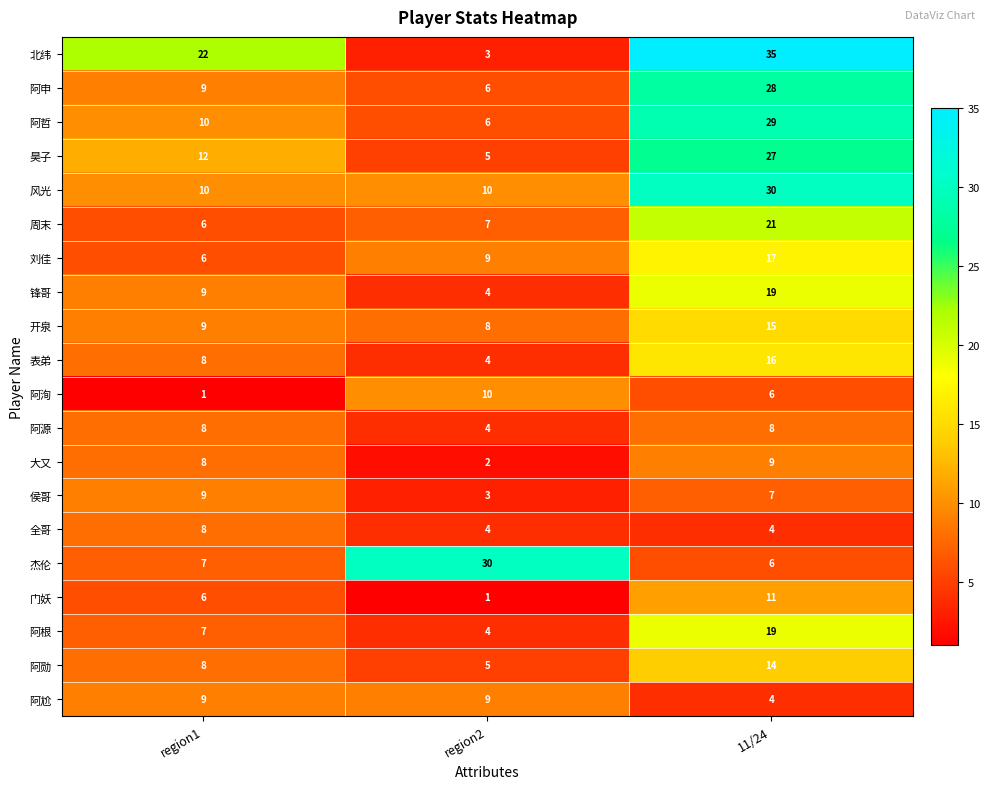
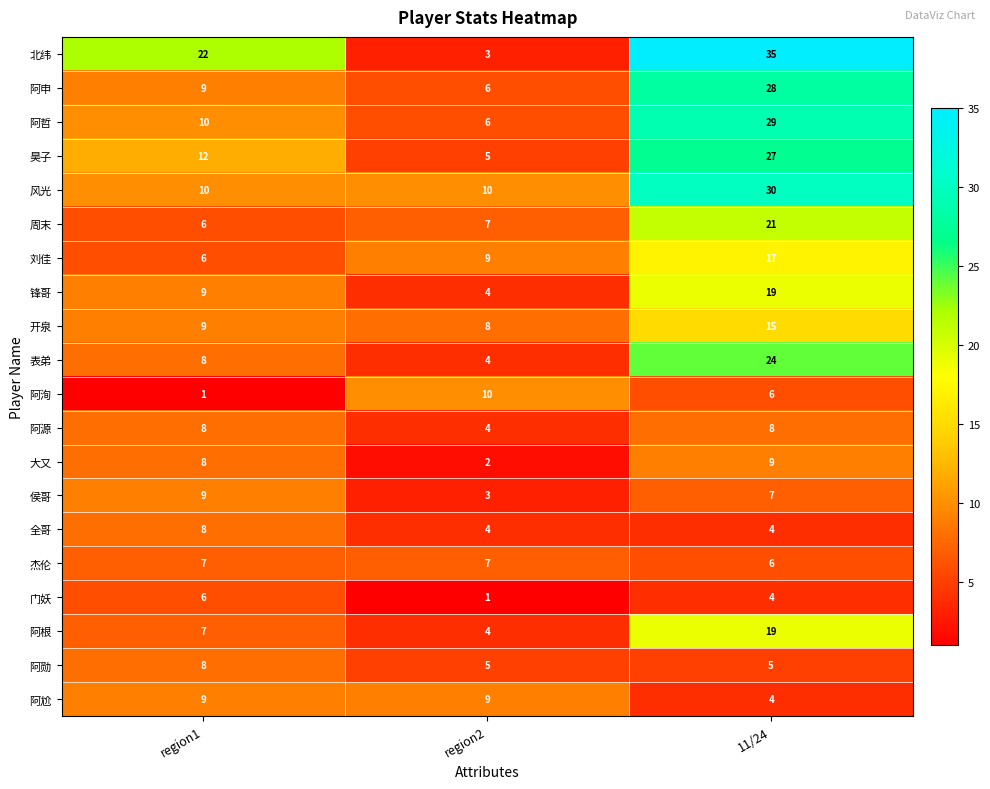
表弟, 11/24: 16 -> 24
杰伦, region2: 30 -> 7
门妖, 11/24: 11 -> 4
阿勋, 11/24: 14 -> 5
